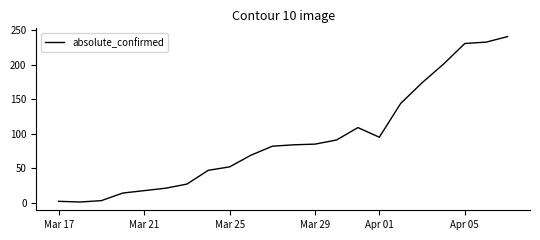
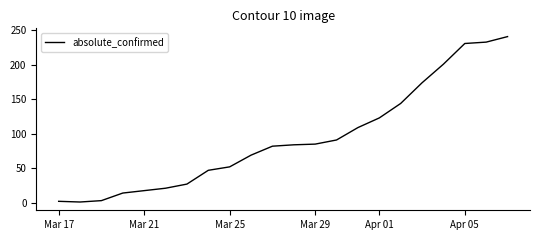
Apr 01: 100 -> 120
